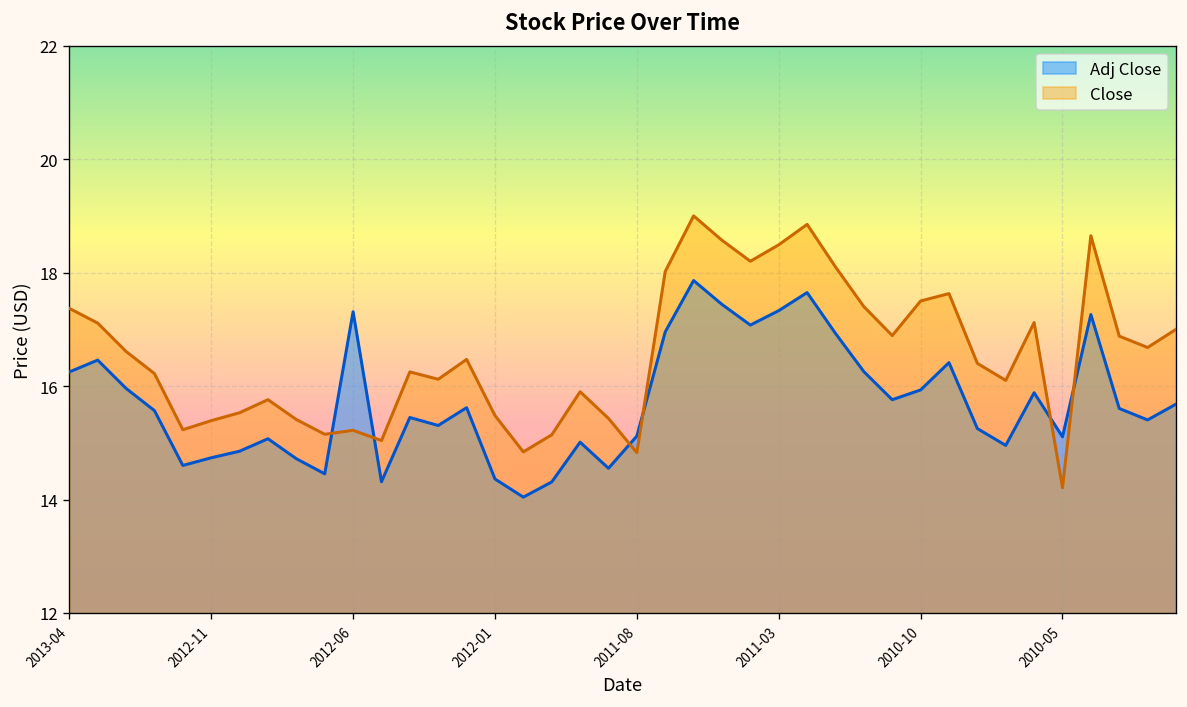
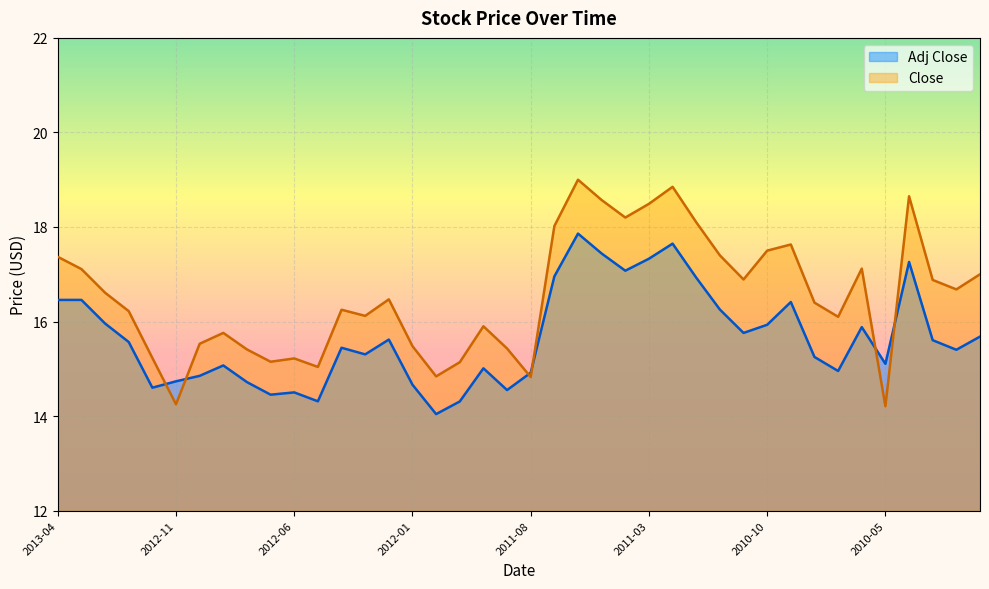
Adj Close, 2013-04: 16.2 -> 16.5
Close, 2012-11: 15.4 -> 14.3
Adj Close, 2012-06: 17.3 -> 14.5
Adj Close, 2012-01: 14.4 -> 14.7
Adj Close, 2011-08: 15.1 -> 14.9
